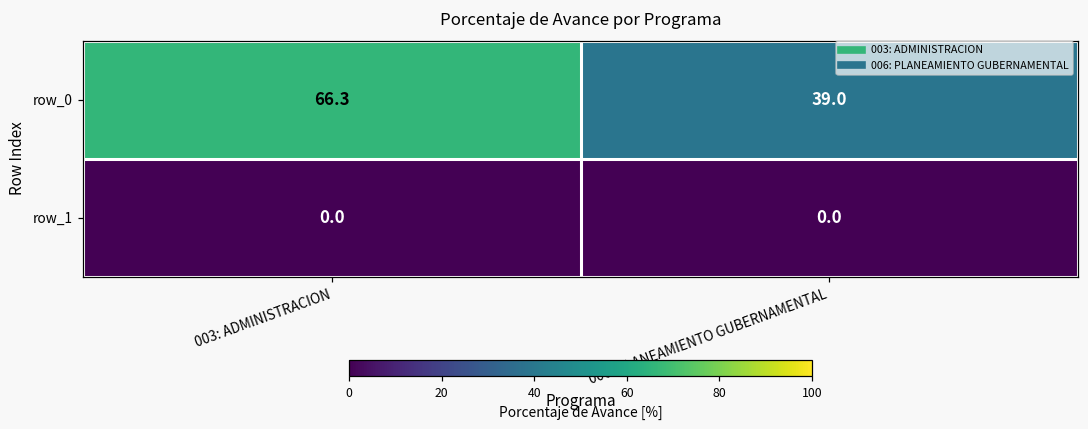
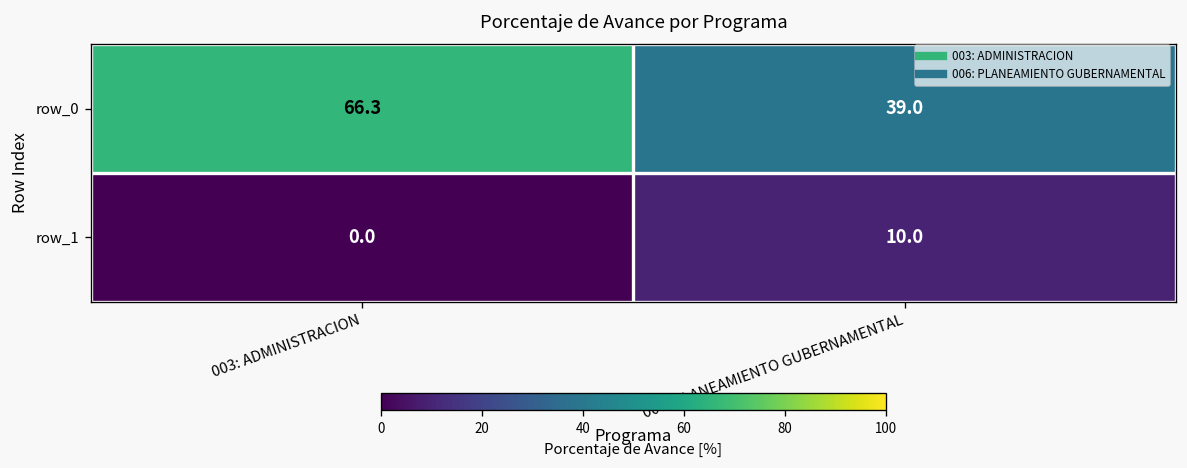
row_1, 006: PLANEAMIENTO GUBERNAMENTAL: 0.0 -> 10.0
